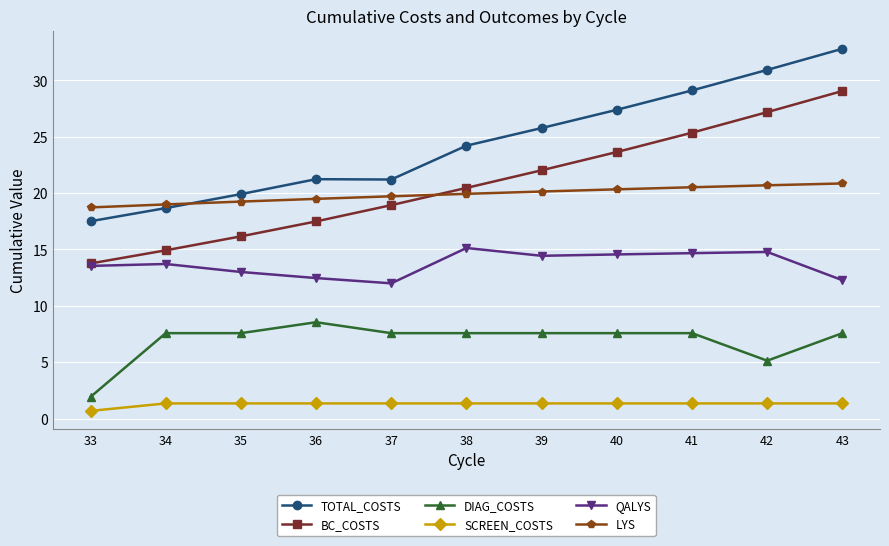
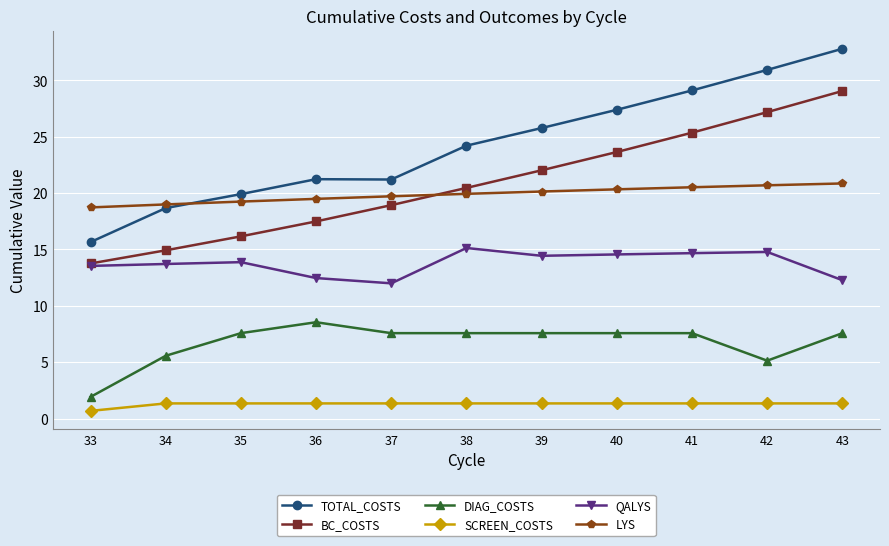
TOTAL_COSTS, 33: 17.5 -> 15.7
DIAG_COSTS, 34: 7.6 -> 5.6
QALYS, 35: 13.0 -> 13.9
